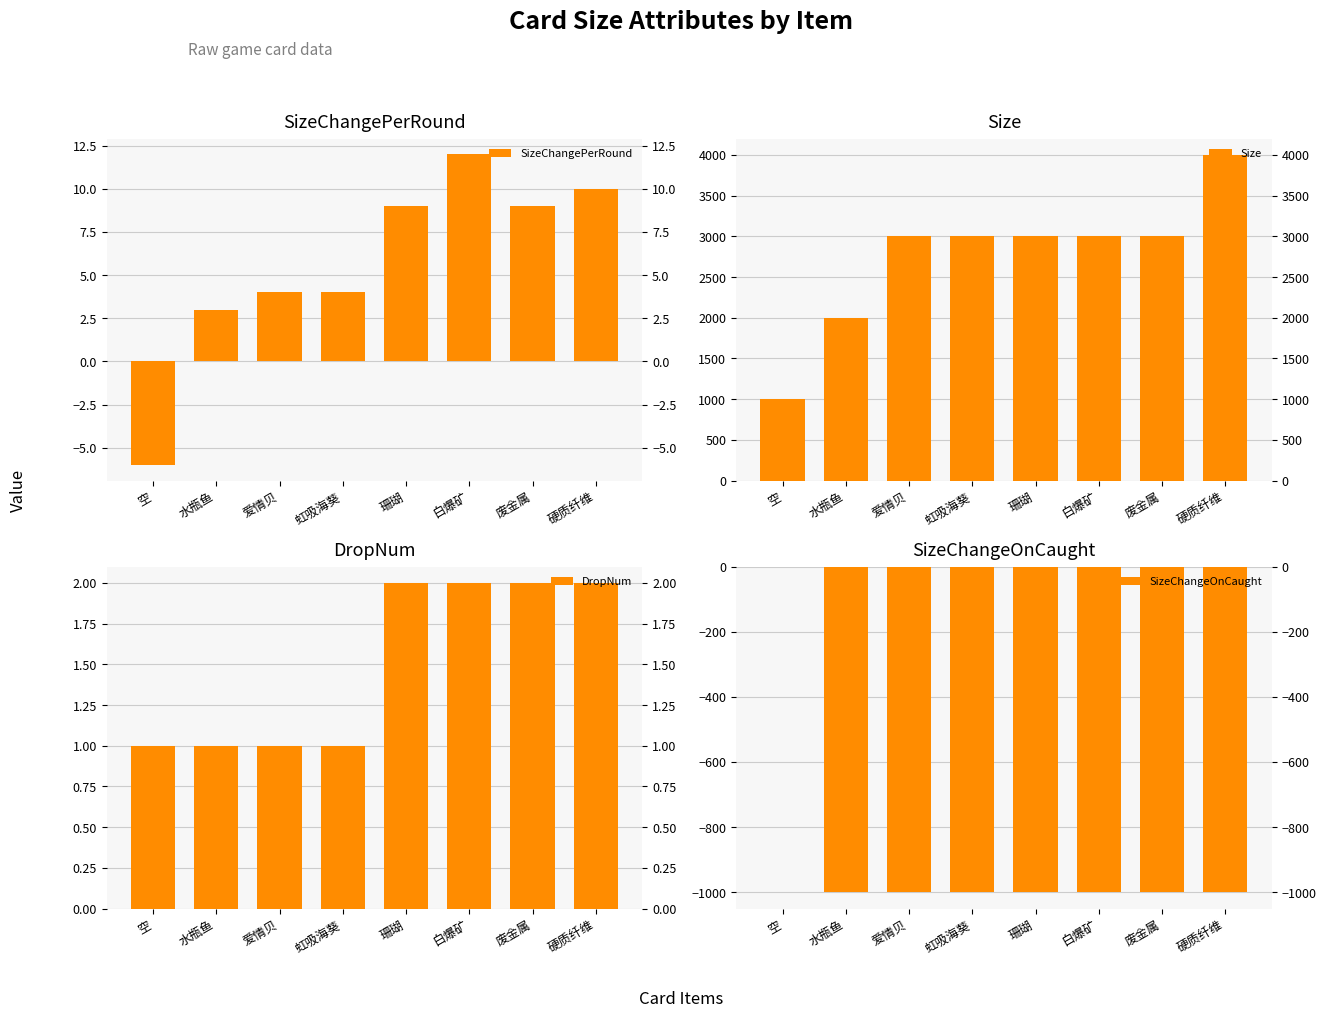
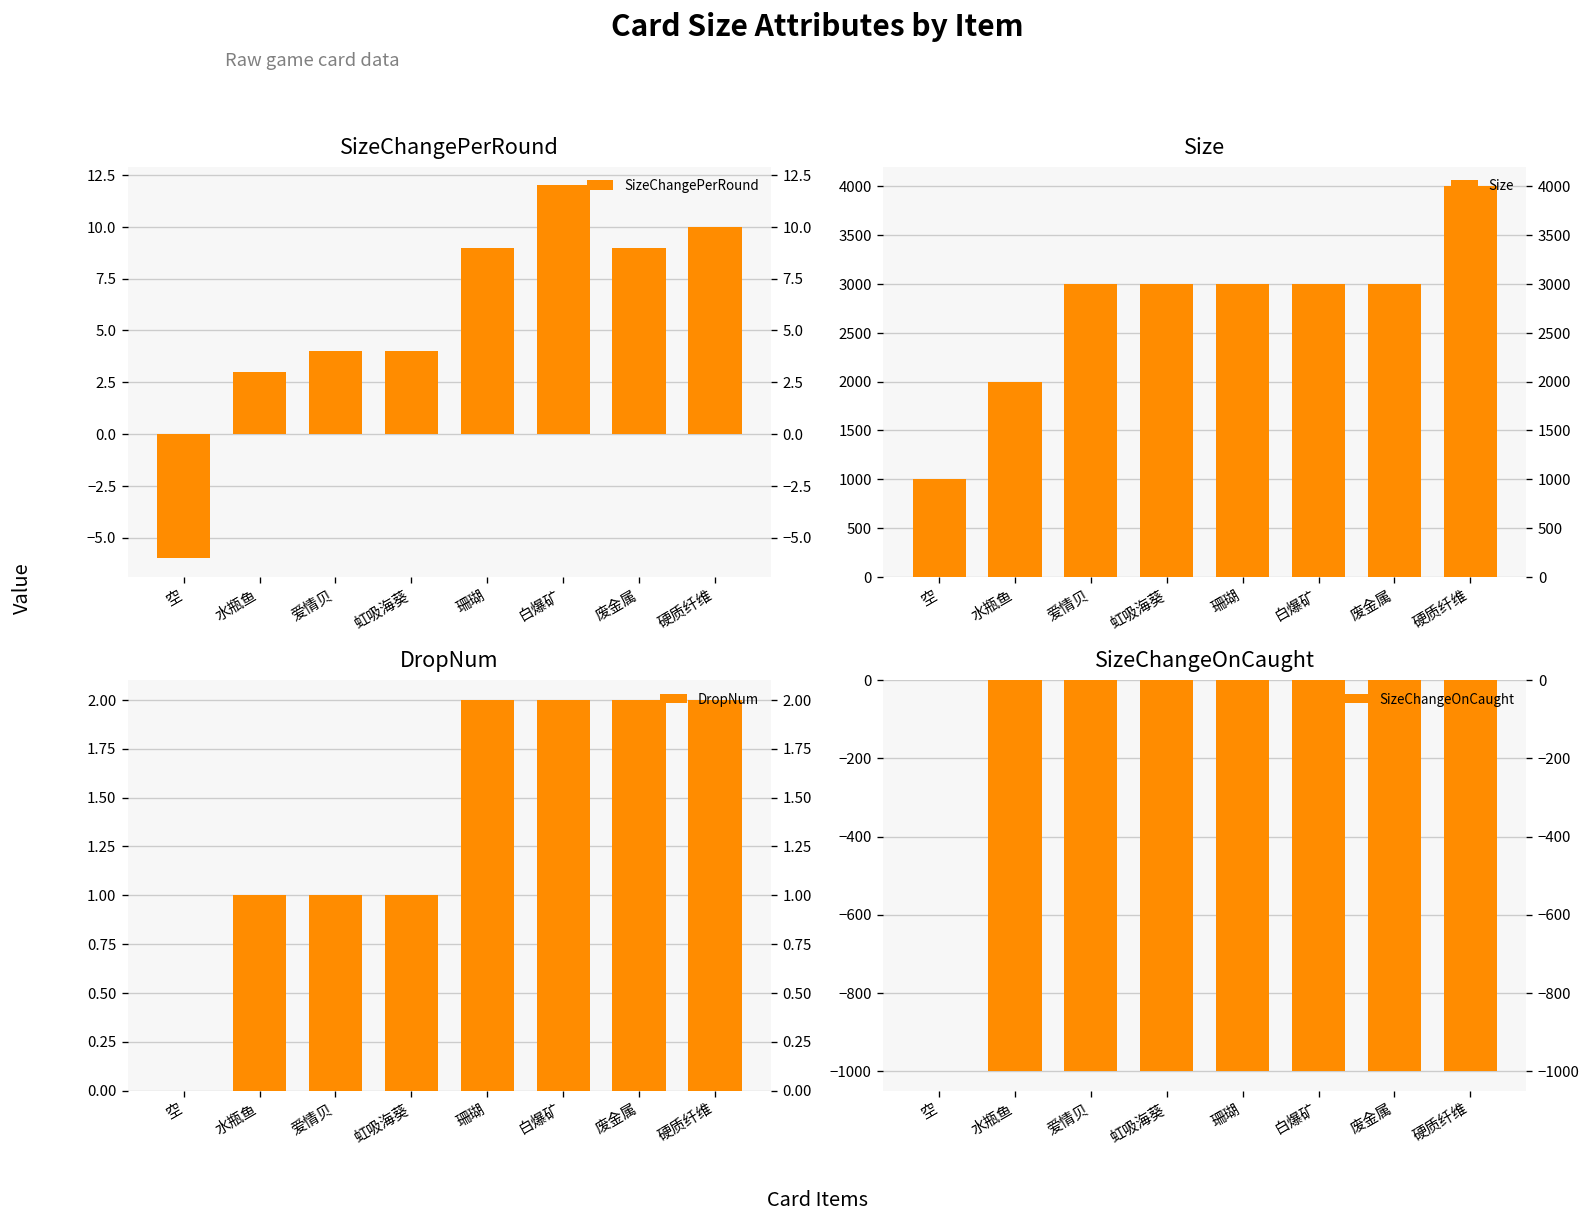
DropNum, 空: 1 -> 0
